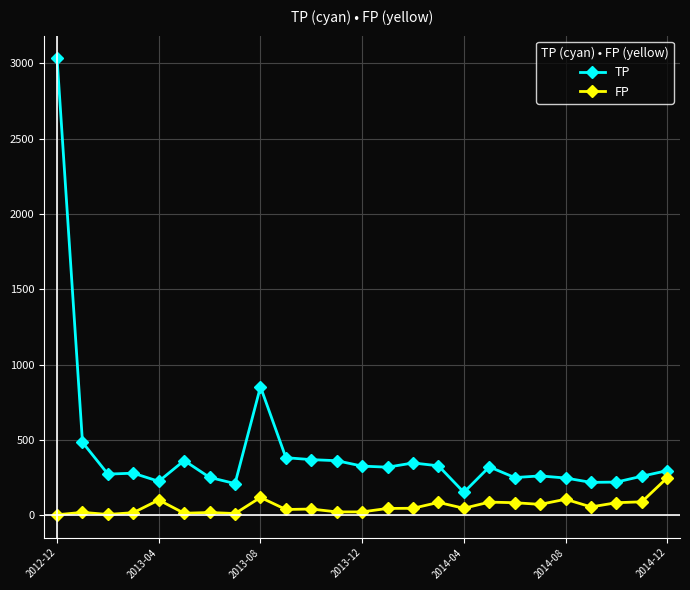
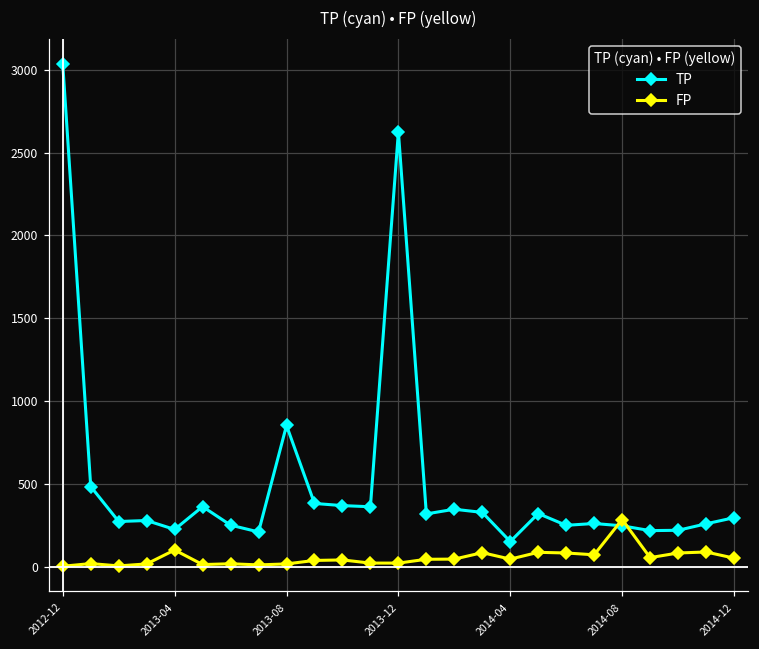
FP, 2013-08: 120 -> 20
TP, 2013-12: 330 -> 2630
FP, 2014-08: 110 -> 290
FP, 2014-12: 250 -> 50
